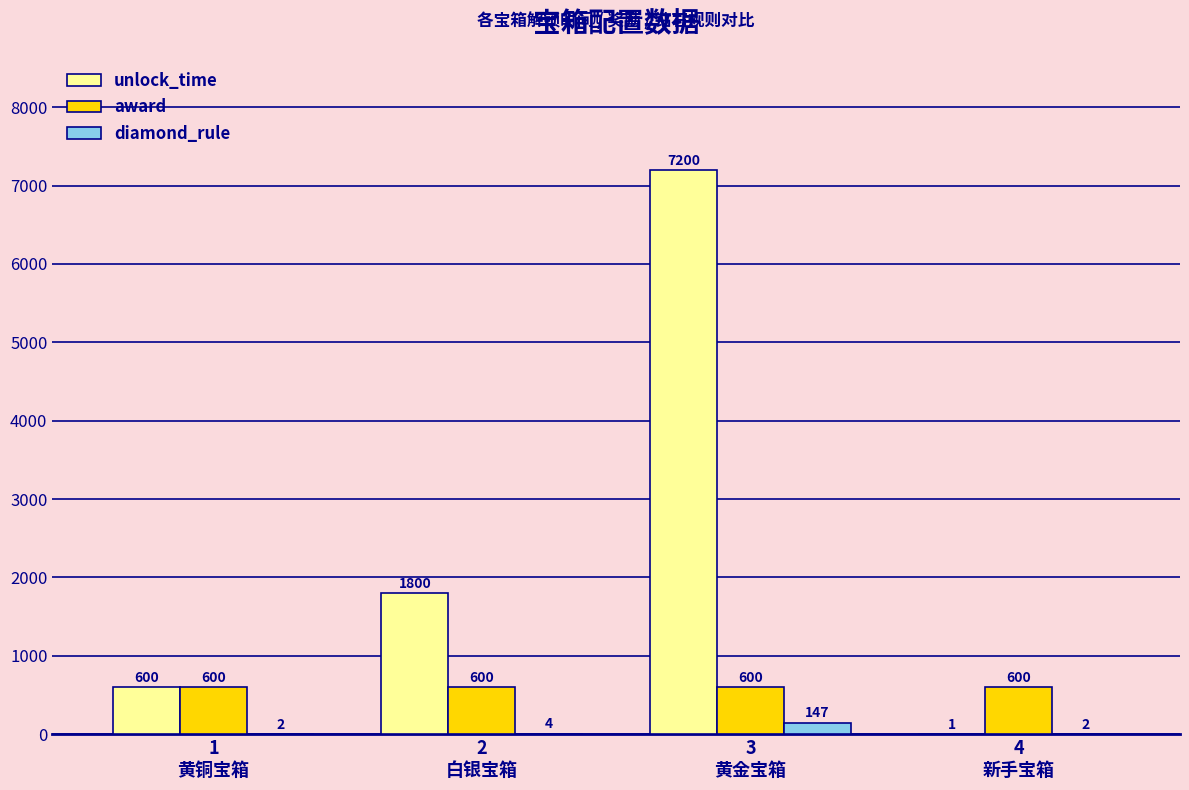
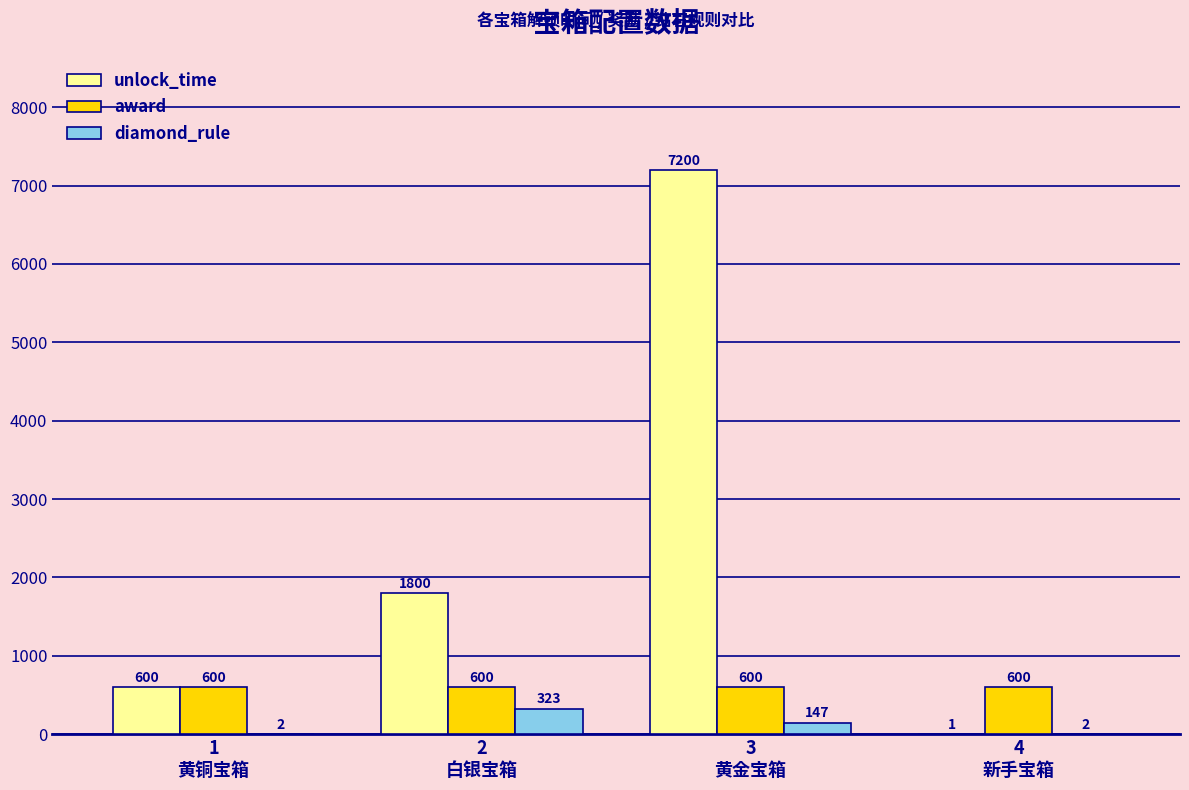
diamond_rule, 2 白银宝箱: 4 -> 323
